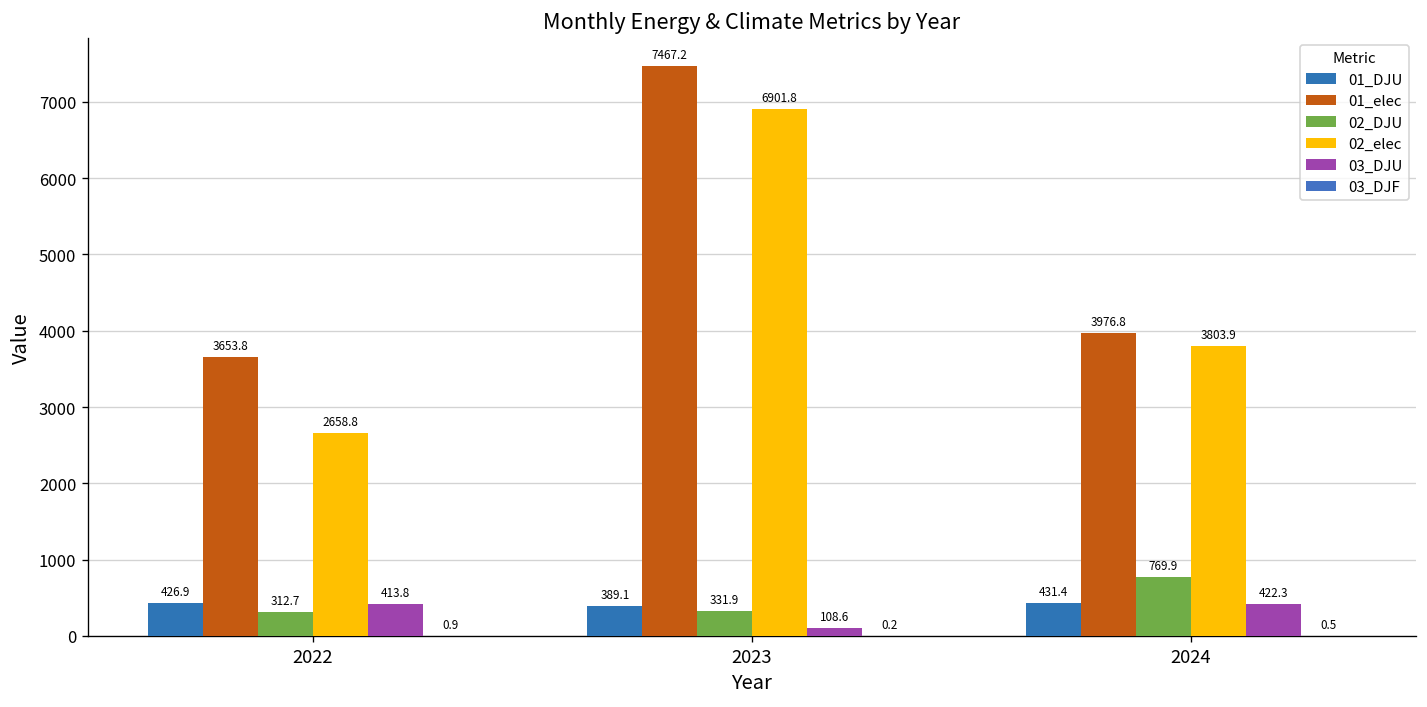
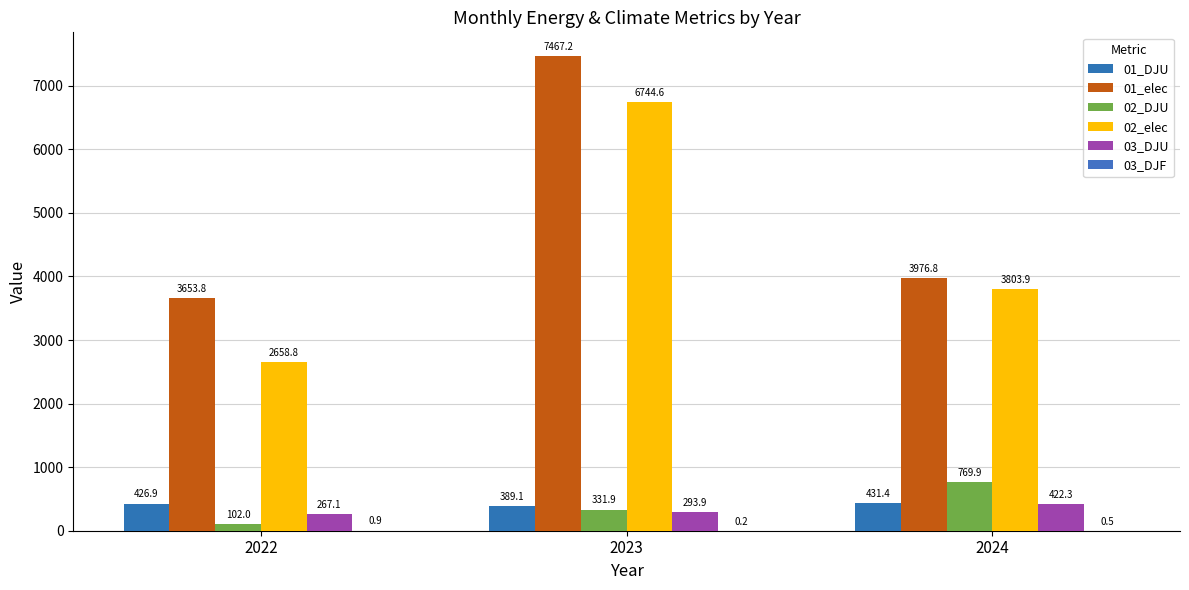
02_DJU, 2022: 312.7 -> 102.0
03_DJU, 2022: 413.8 -> 267.1
02_elec, 2023: 6901.8 -> 6744.6
03_DJU, 2023: 108.6 -> 293.9
